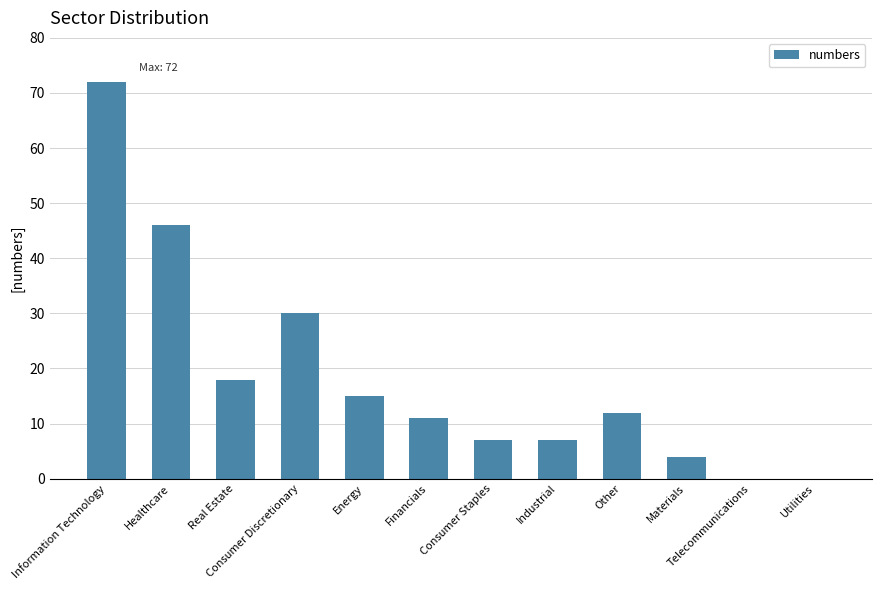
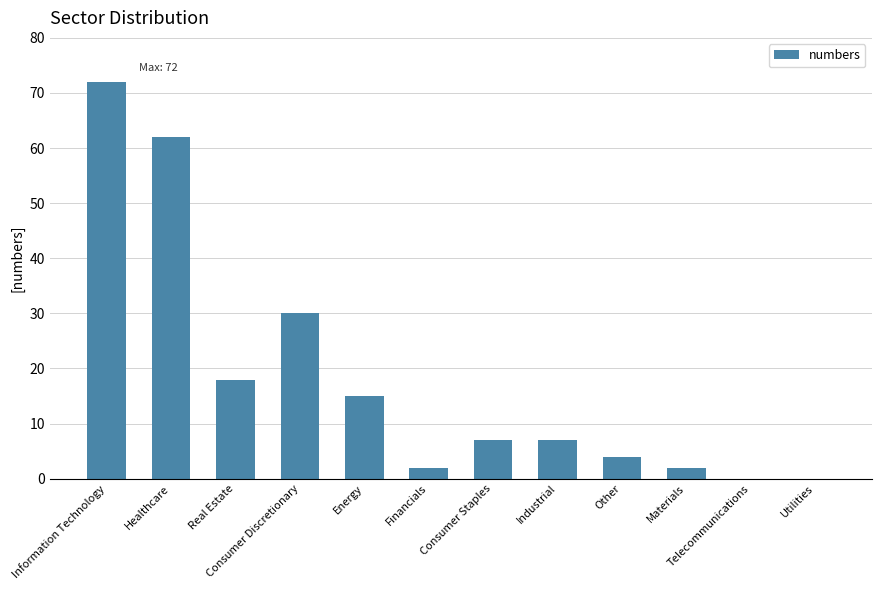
Healthcare: 46 -> 62
Financials: 11 -> 2
Other: 12 -> 4
Materials: 4 -> 2
